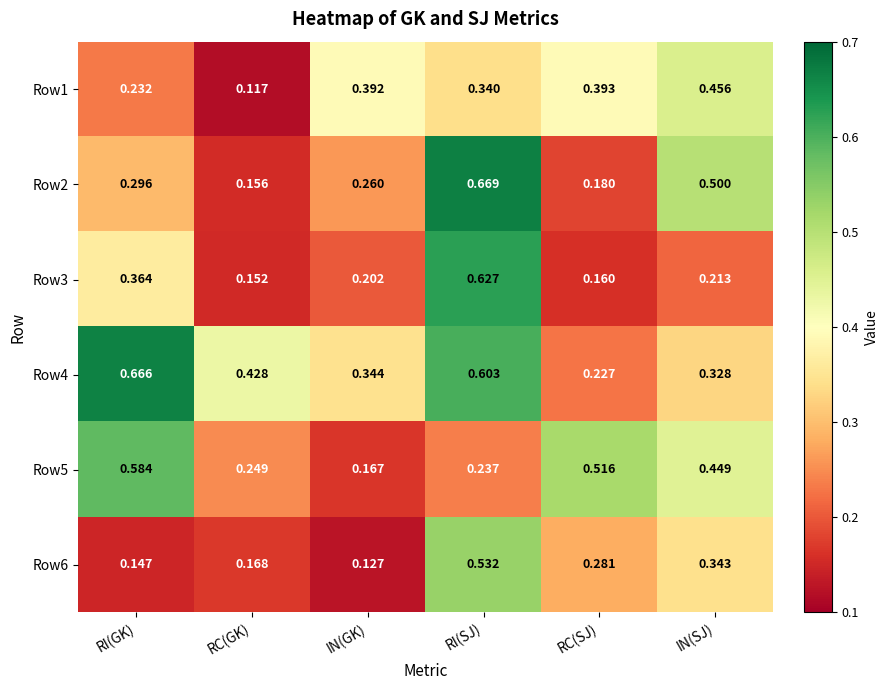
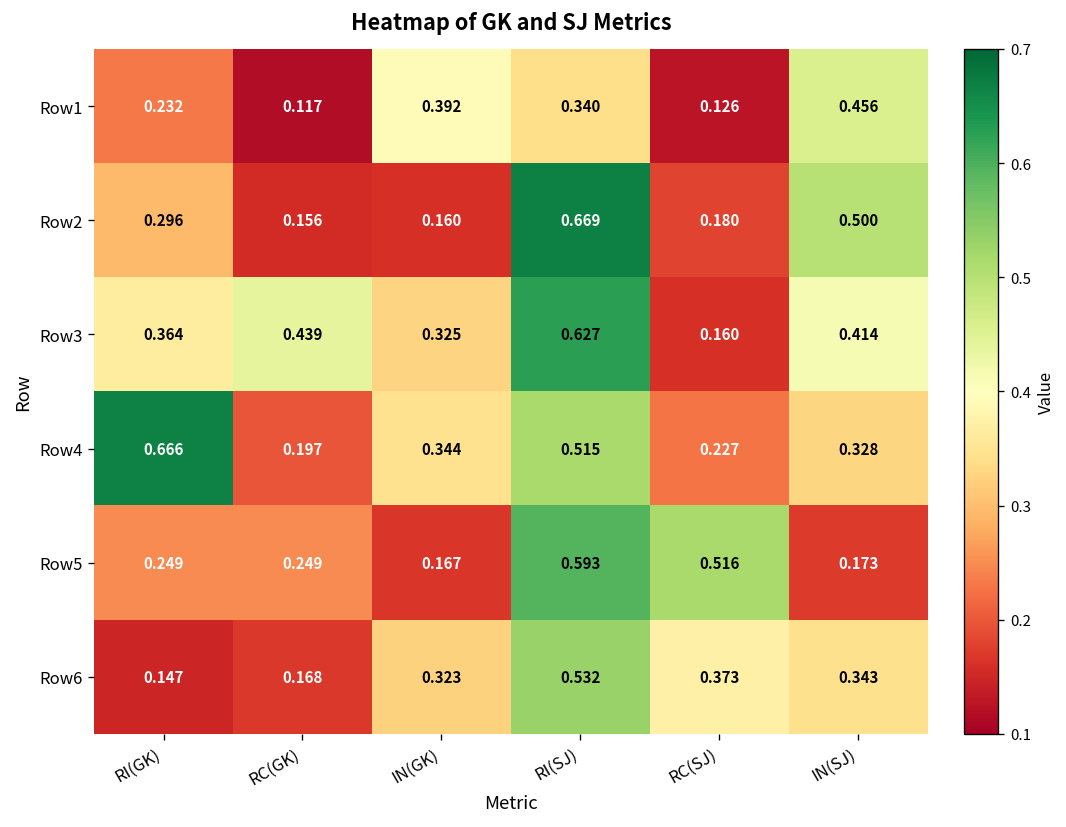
Row1, RC(SJ): 0.393 -> 0.126
Row2, IN(GK): 0.260 -> 0.160
Row3, RC(GK): 0.152 -> 0.439
Row3, IN(GK): 0.202 -> 0.325
Row3, IN(SJ): 0.213 -> 0.414
Row4, RC(GK): 0.428 -> 0.197
Row4, RI(SJ): 0.603 -> 0.515
Row5, RI(GK): 0.584 -> 0.249
Row5, RI(SJ): 0.237 -> 0.593
Row5, IN(SJ): 0.449 -> 0.173
Row6, IN(GK): 0.127 -> 0.323
Row6, RC(SJ): 0.281 -> 0.373
